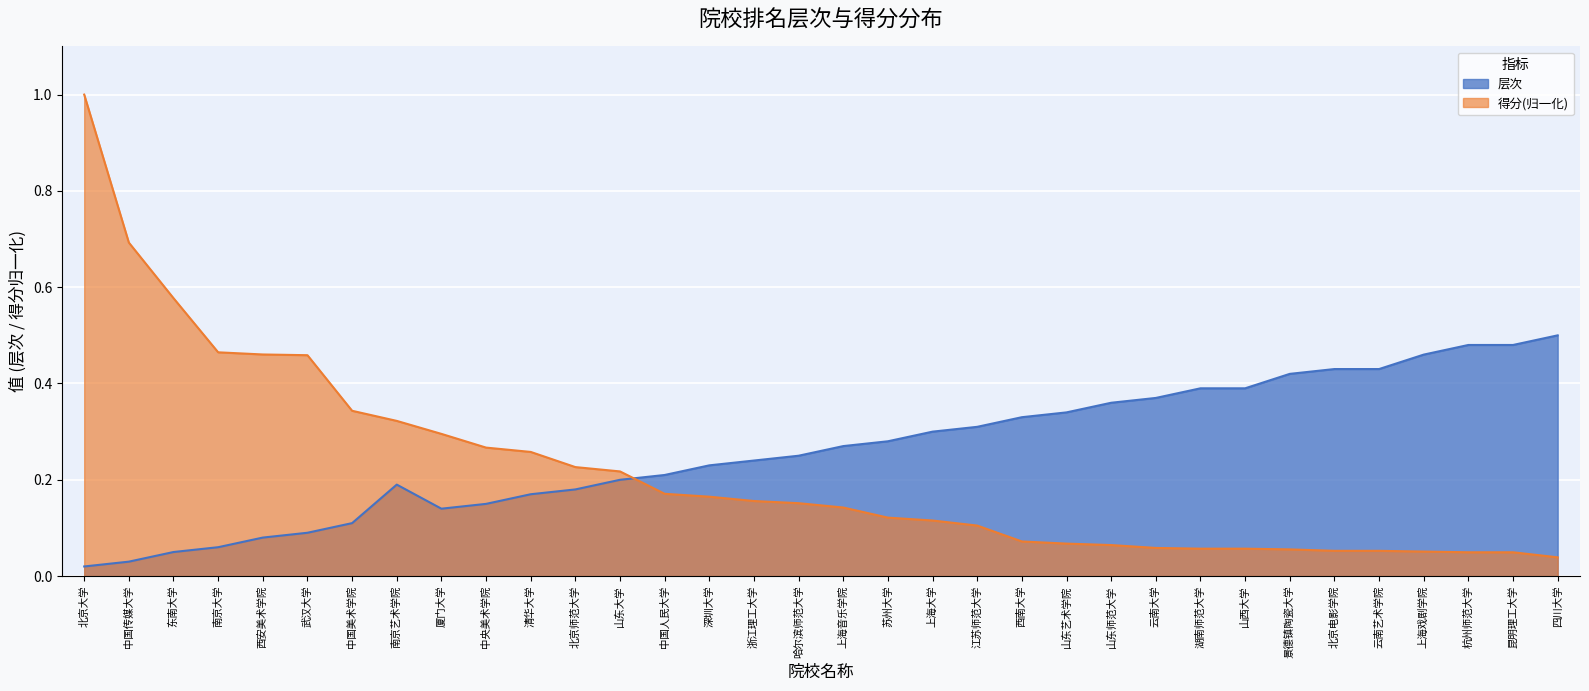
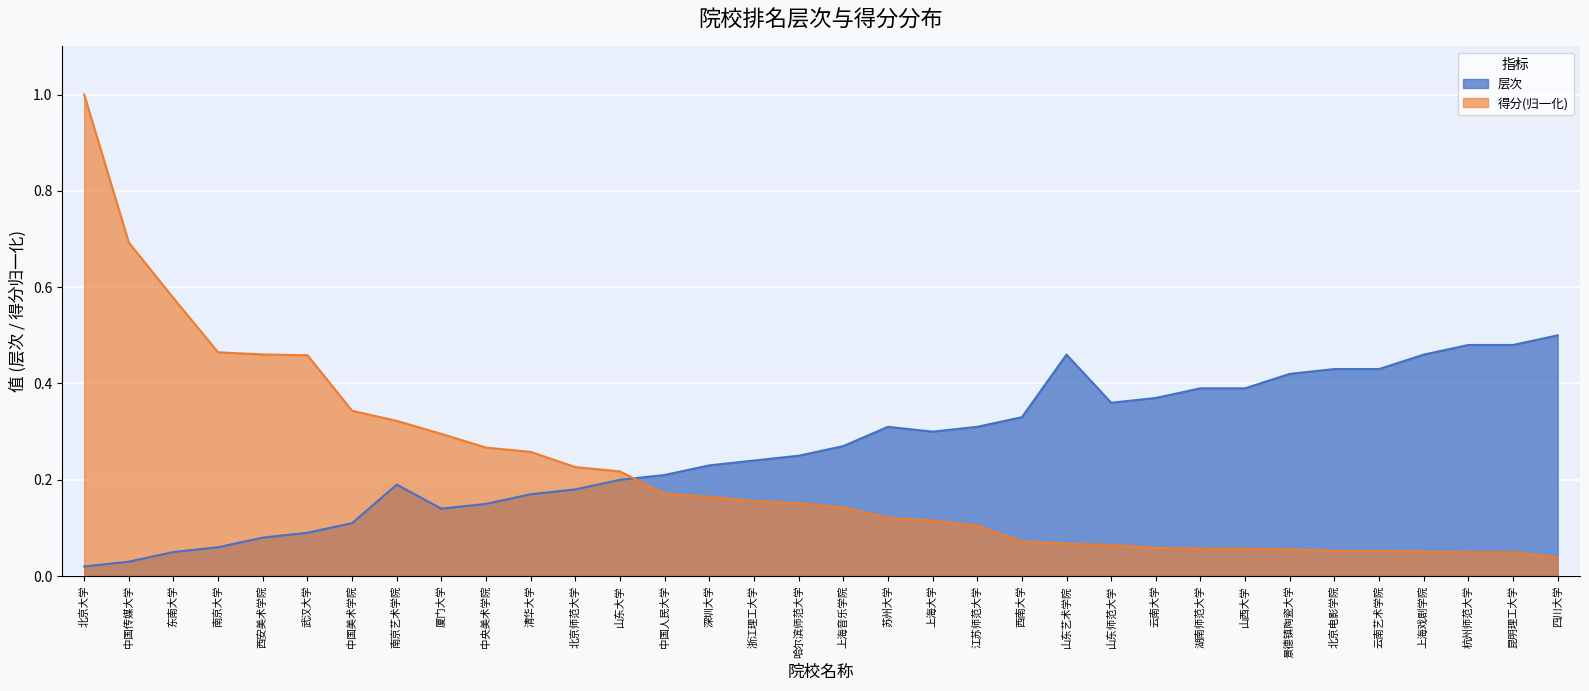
层次, 苏州大学: 0.28 -> 0.31
层次, 山东艺术学院: 0.34 -> 0.46
